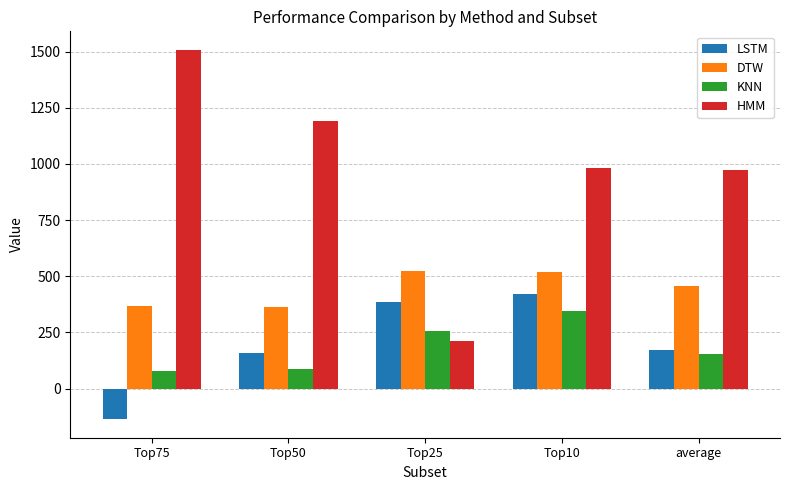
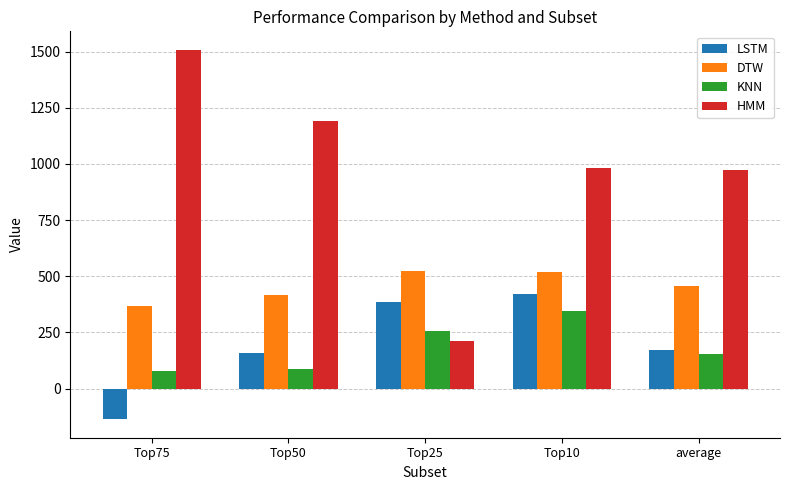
DTW, Top50: 360 -> 420
